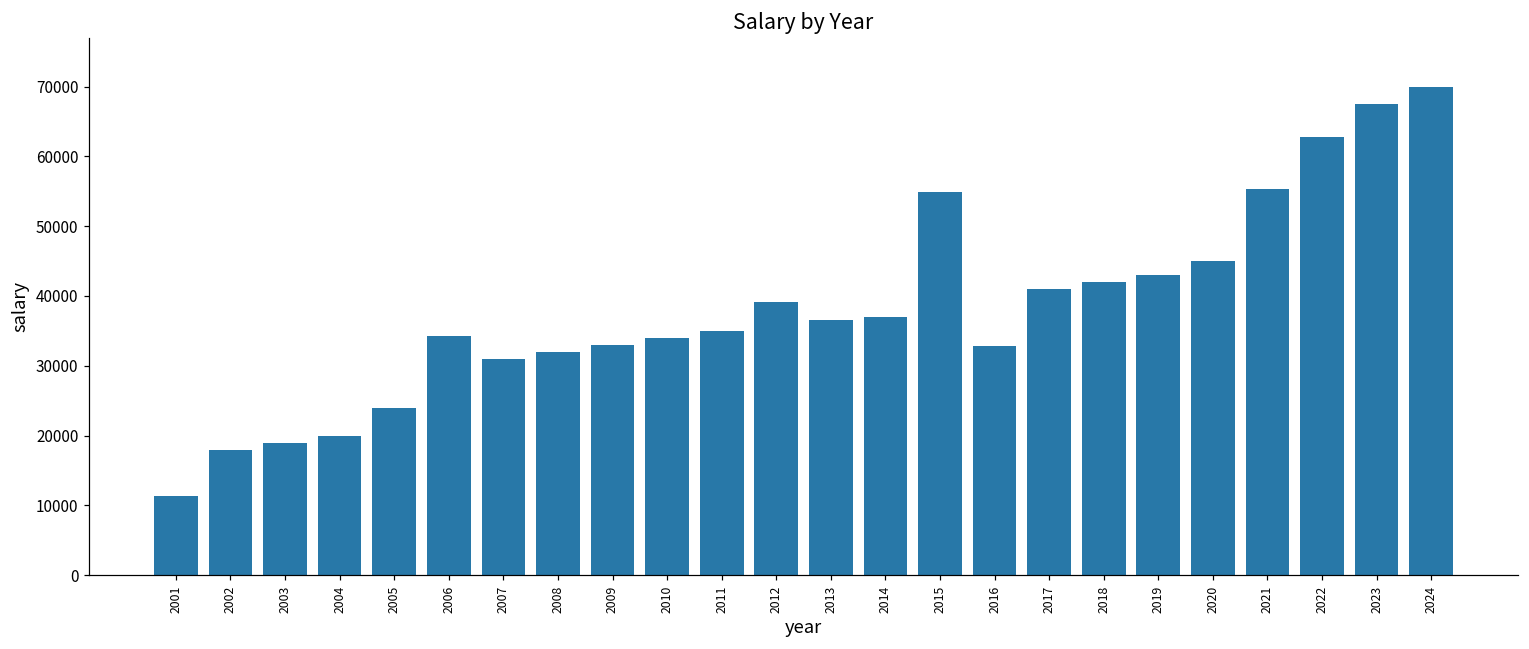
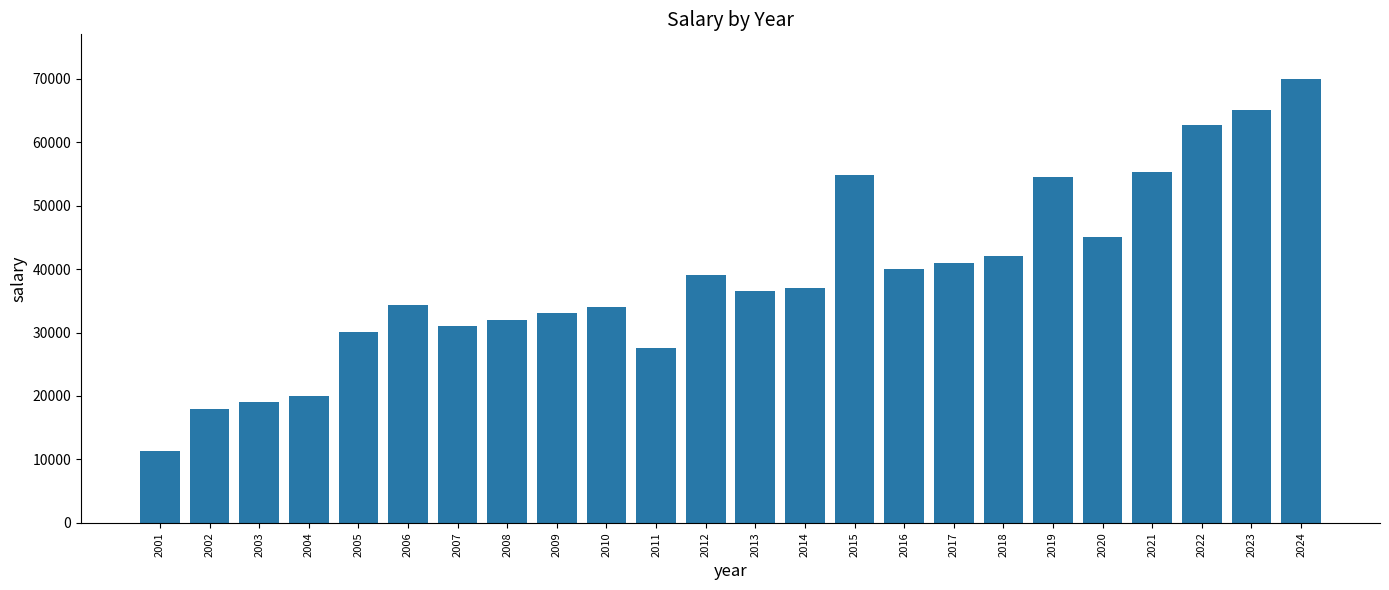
2005: 24000 -> 30000
2011: 35000 -> 28000
2016: 33000 -> 40000
2019: 43000 -> 54000
2023: 68000 -> 65000
